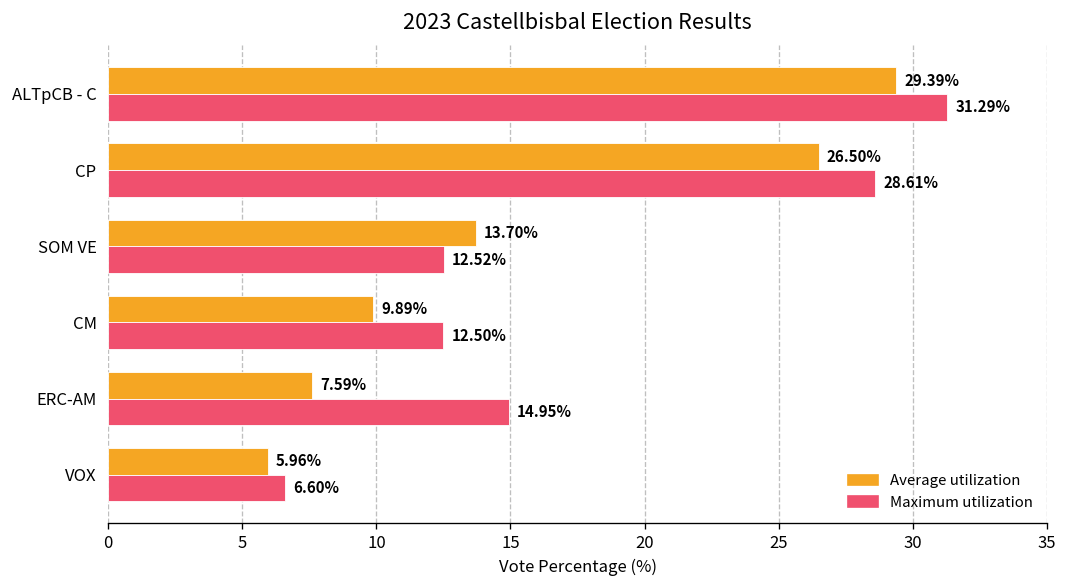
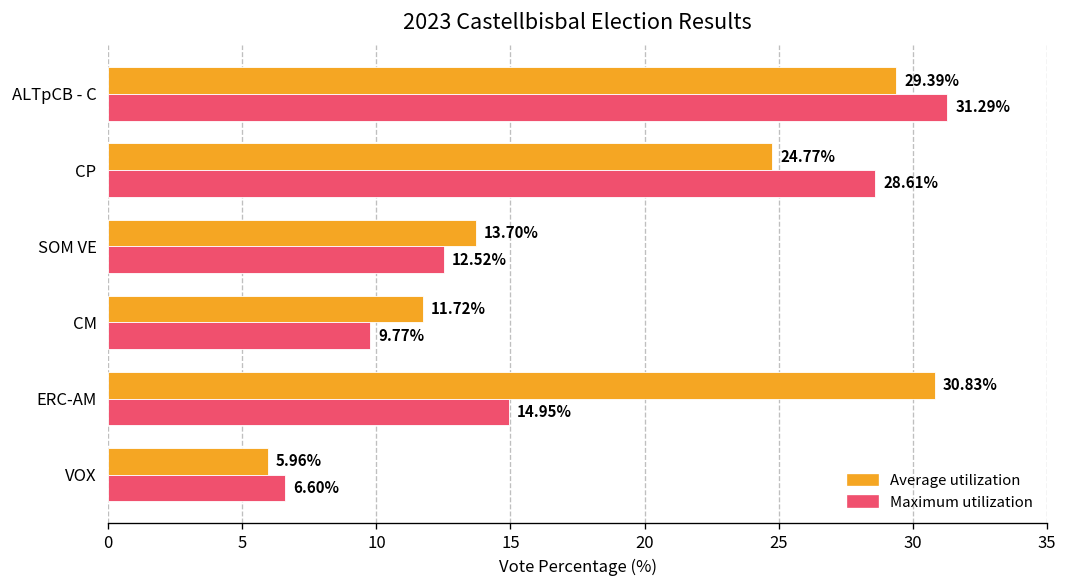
Average utilization, CP: 26.50% -> 24.77%
Average utilization, CM: 9.89% -> 11.72%
Maximum utilization, CM: 12.50% -> 9.77%
Average utilization, ERC-AM: 7.59% -> 30.83%
